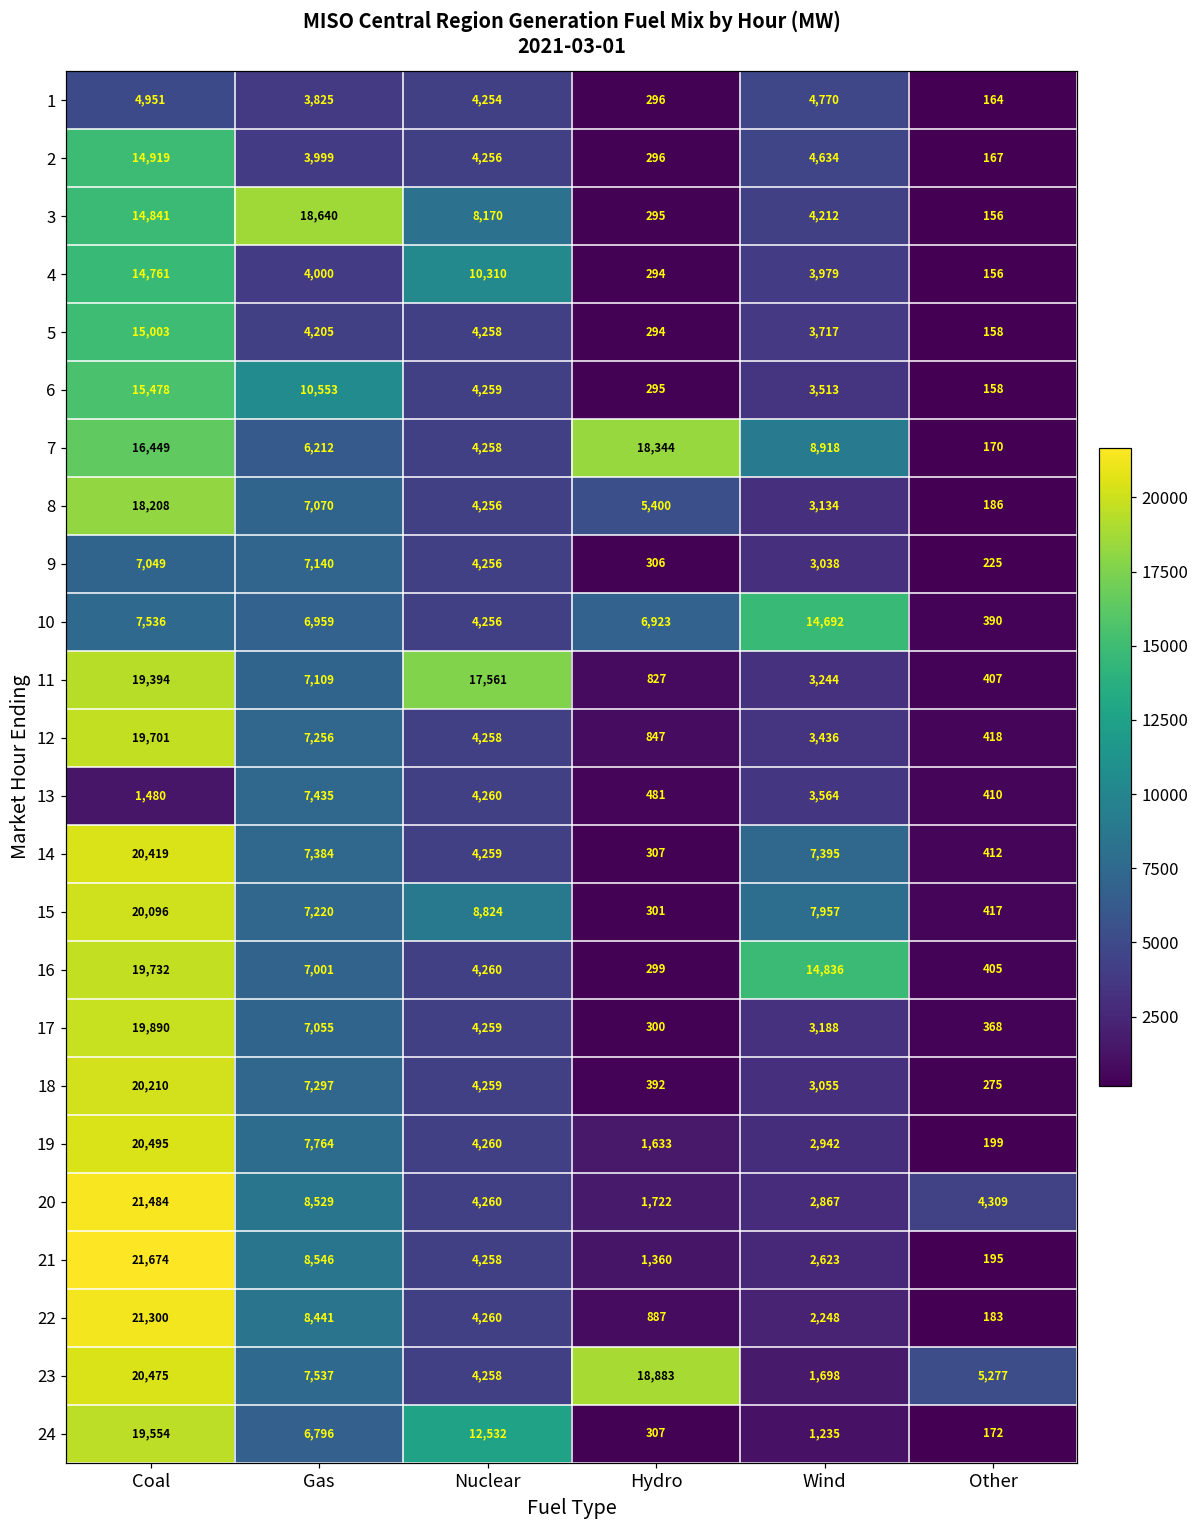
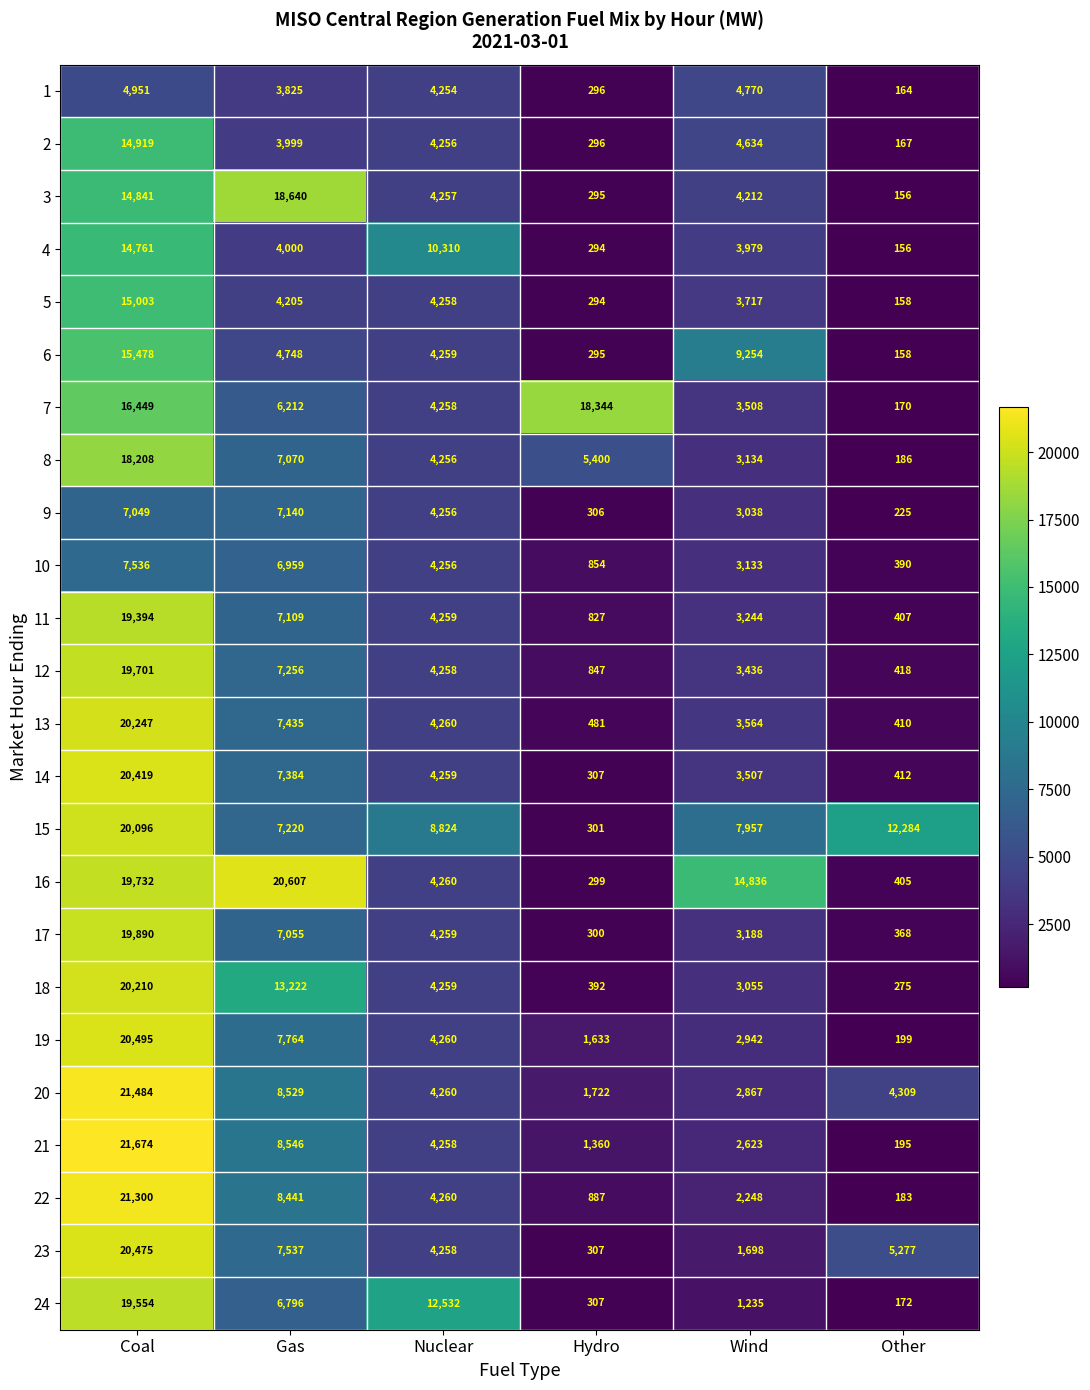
3, Nuclear: 8,170 -> 4,257
6, Gas: 10,553 -> 4,748
6, Wind: 3,513 -> 9,254
7, Wind: 8,918 -> 3,508
10, Hydro: 6,923 -> 854
10, Wind: 14,692 -> 3,133
11, Nuclear: 17,561 -> 4,259
13, Coal: 1,480 -> 20,247
14, Wind: 7,395 -> 3,507
15, Other: 417 -> 12,284
16, Gas: 7,001 -> 20,607
18, Gas: 7,297 -> 13,222
23, Hydro: 18,883 -> 307
